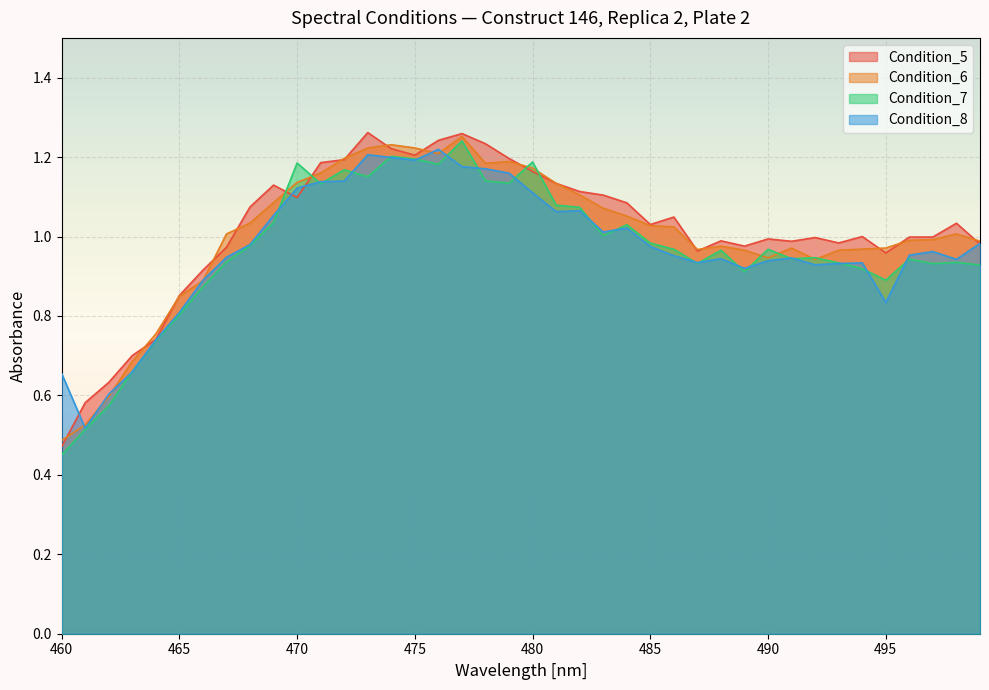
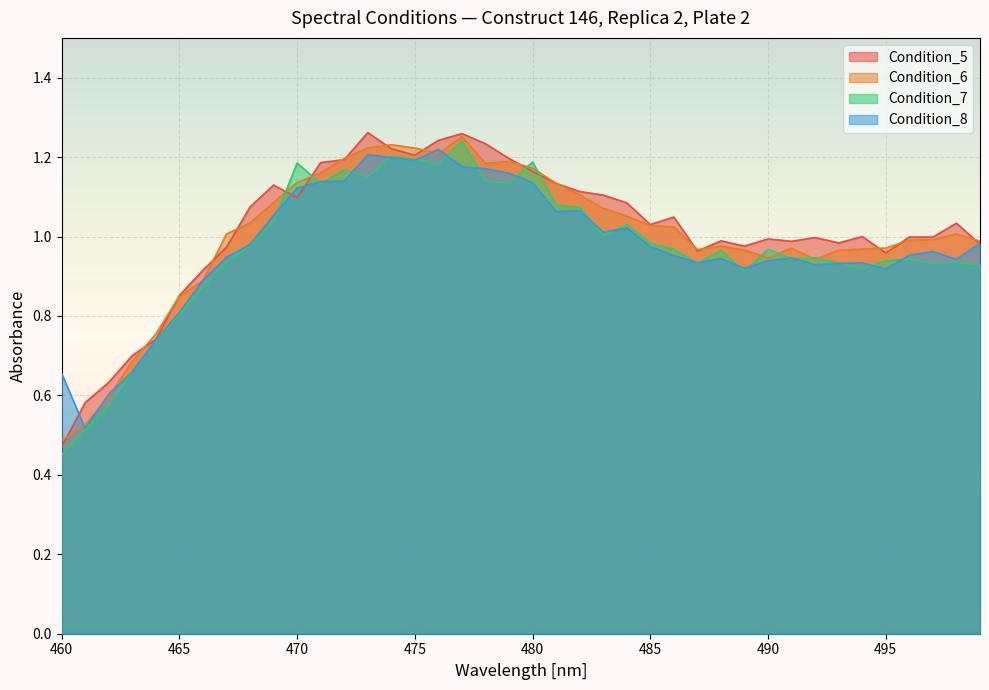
Condition_8, 480: 1.11 -> 1.14
Condition_7, 495: 0.89 -> 0.94
Condition_8, 495: 0.83 -> 0.92
